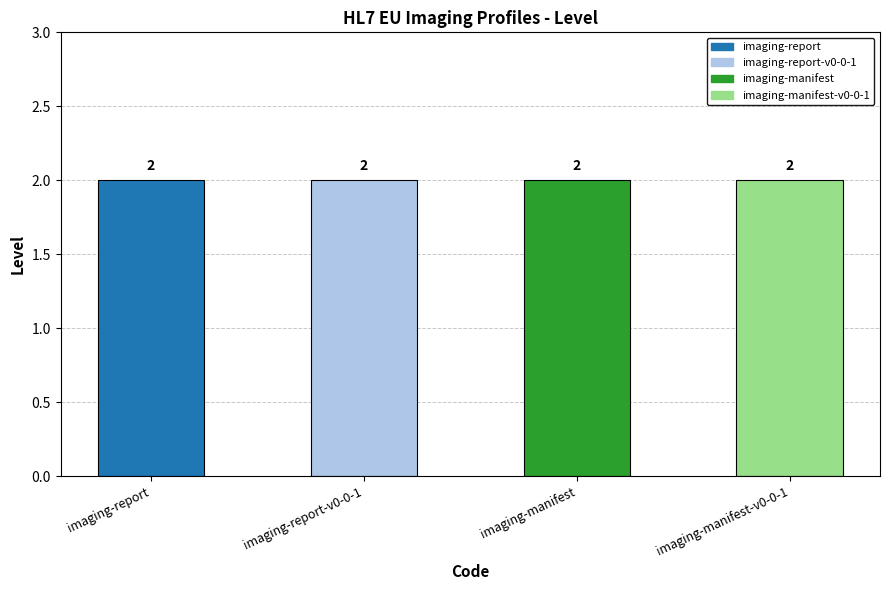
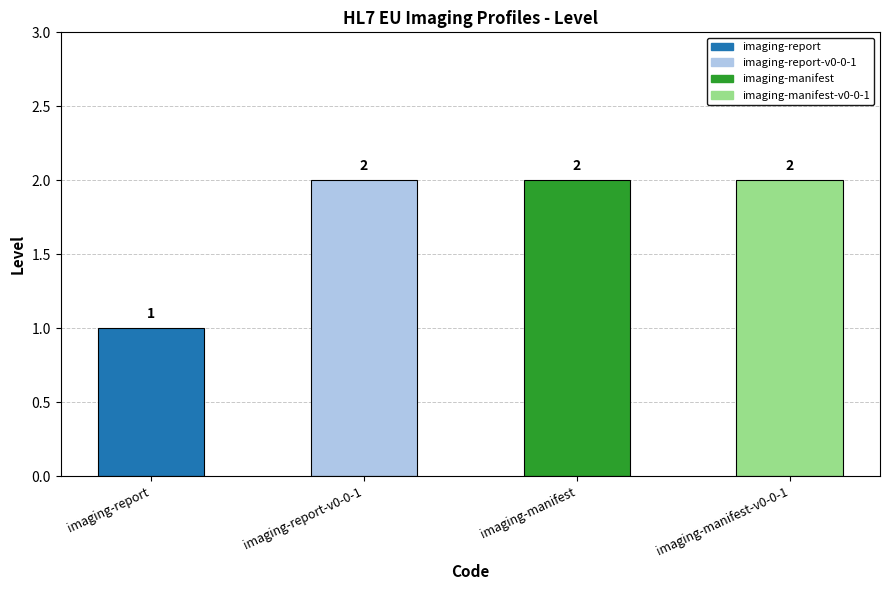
imaging-report: 2 -> 1
